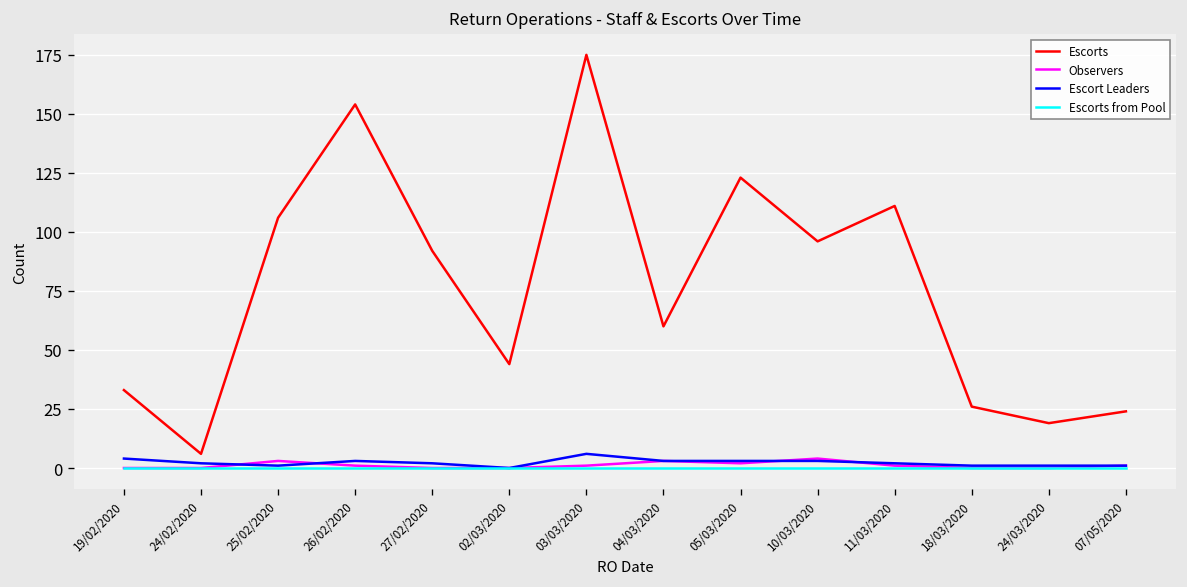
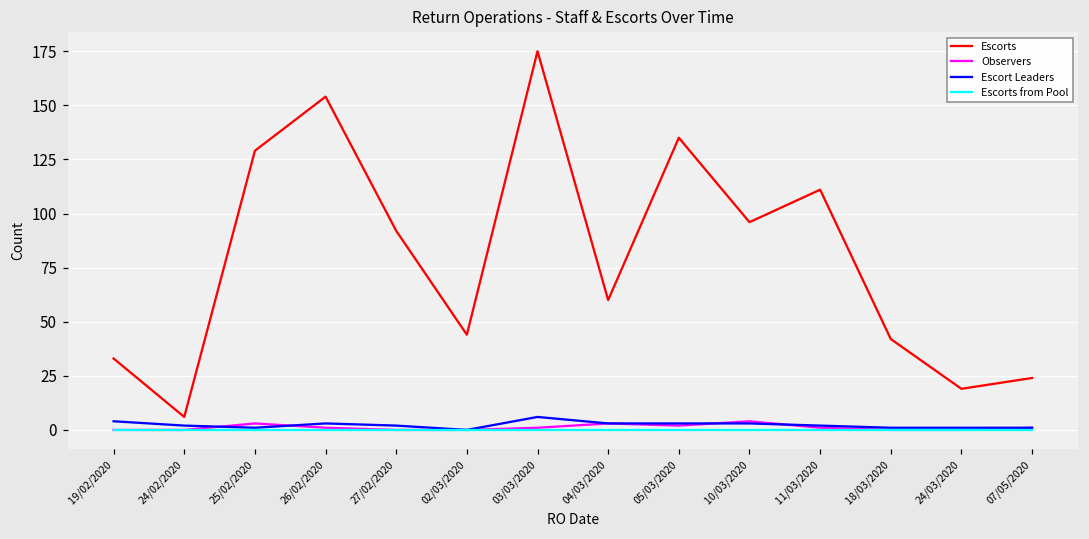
Escorts, 25/02/2020: 106 -> 129
Escorts, 05/03/2020: 123 -> 135
Escorts, 18/03/2020: 26 -> 42
